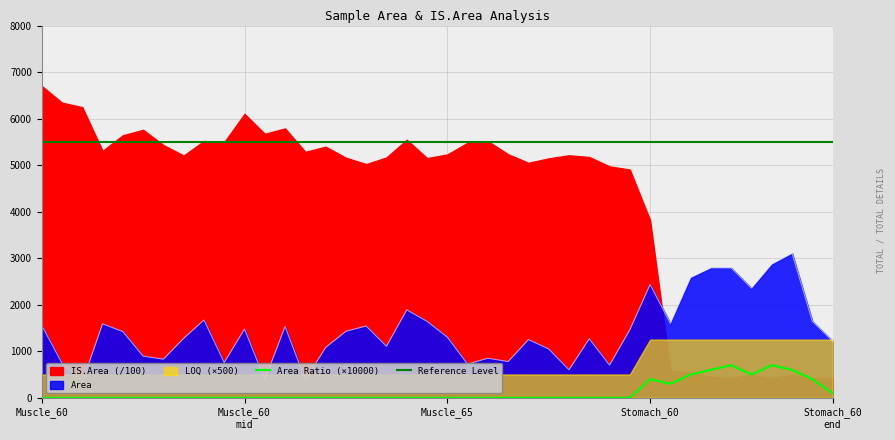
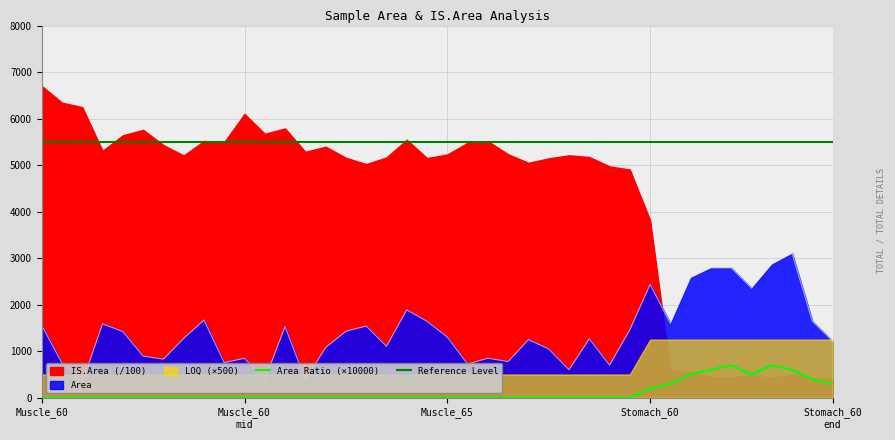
Area, Muscle_60 mid: 1500 -> 800
Area Ratio (×10000), Stomach_60: 400 -> 200
Area Ratio (×10000), Stomach_60 end: 100 -> 300
